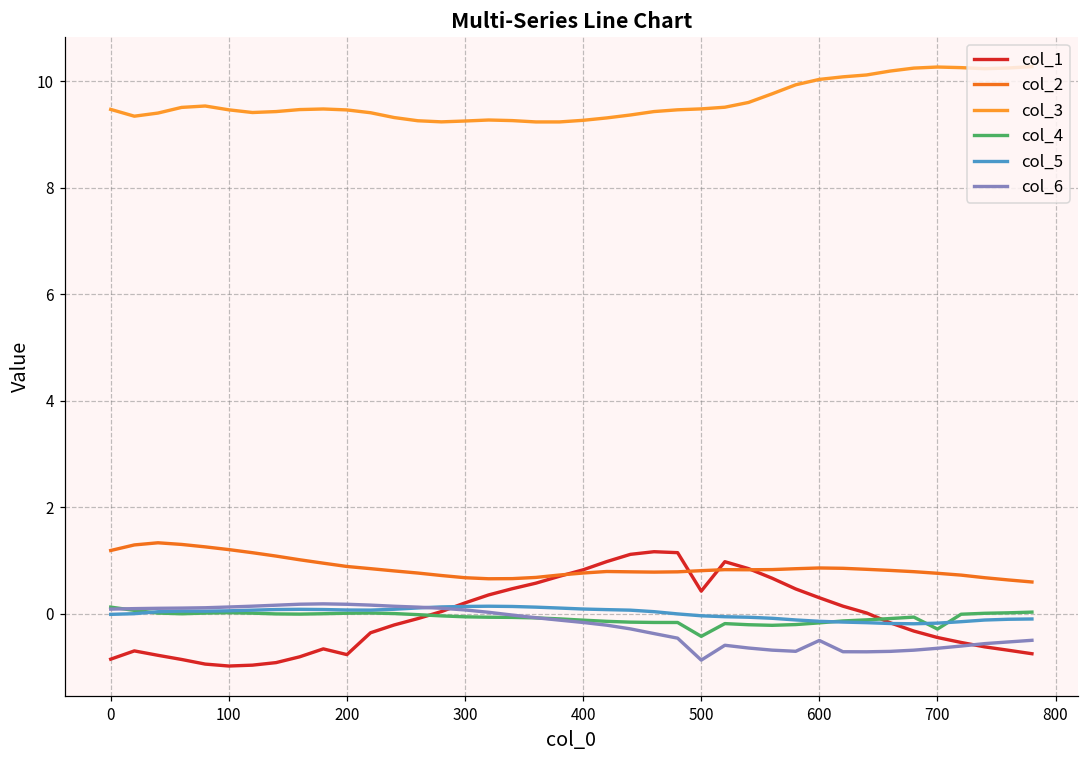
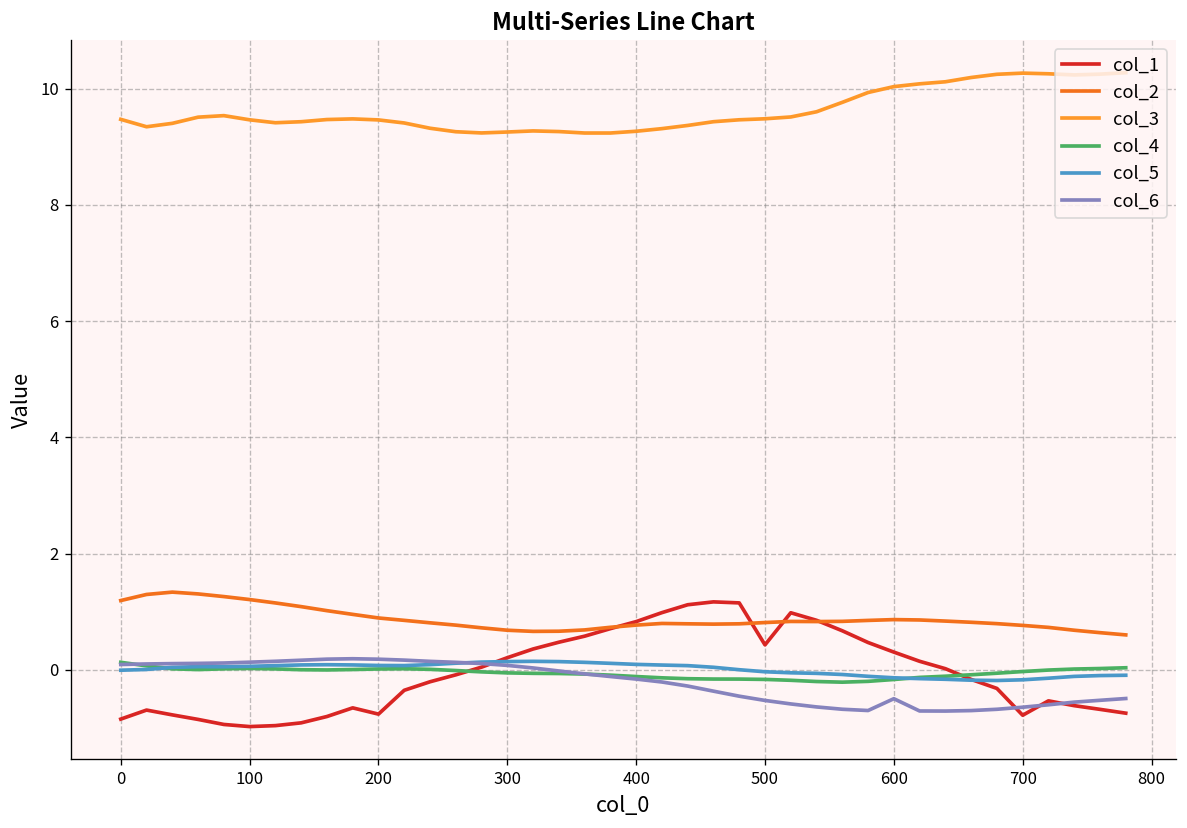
col_4, 500: -0.4 -> -0.2
col_6, 500: -0.9 -> -0.5
col_1, 700: -0.4 -> -0.8
col_4, 700: -0.3 -> 0.0
